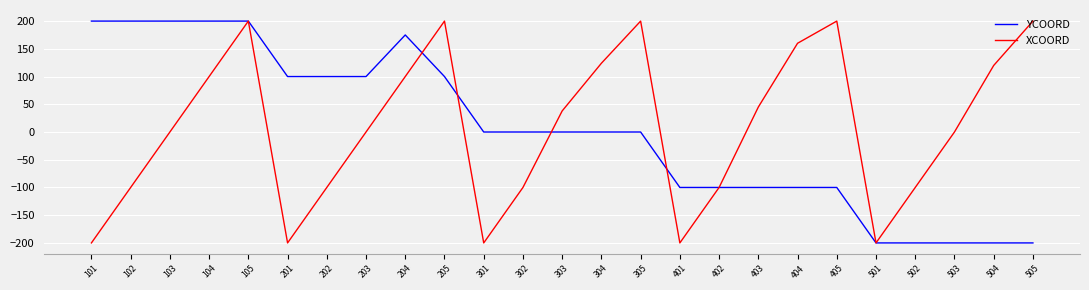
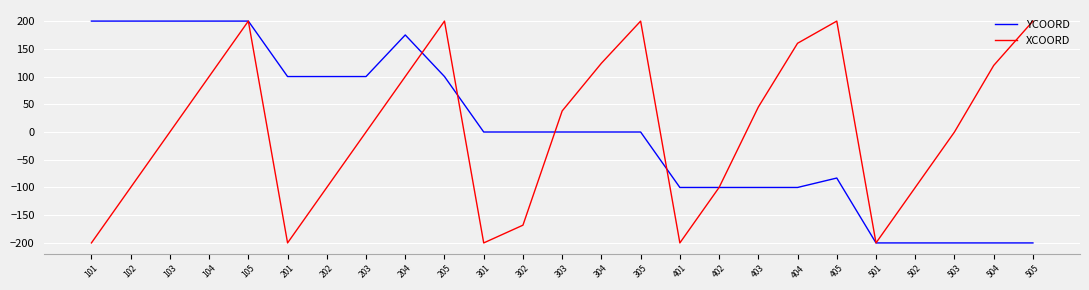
XCOORD, 302: -100 -> -170
YCOORD, 405: -100 -> -80
